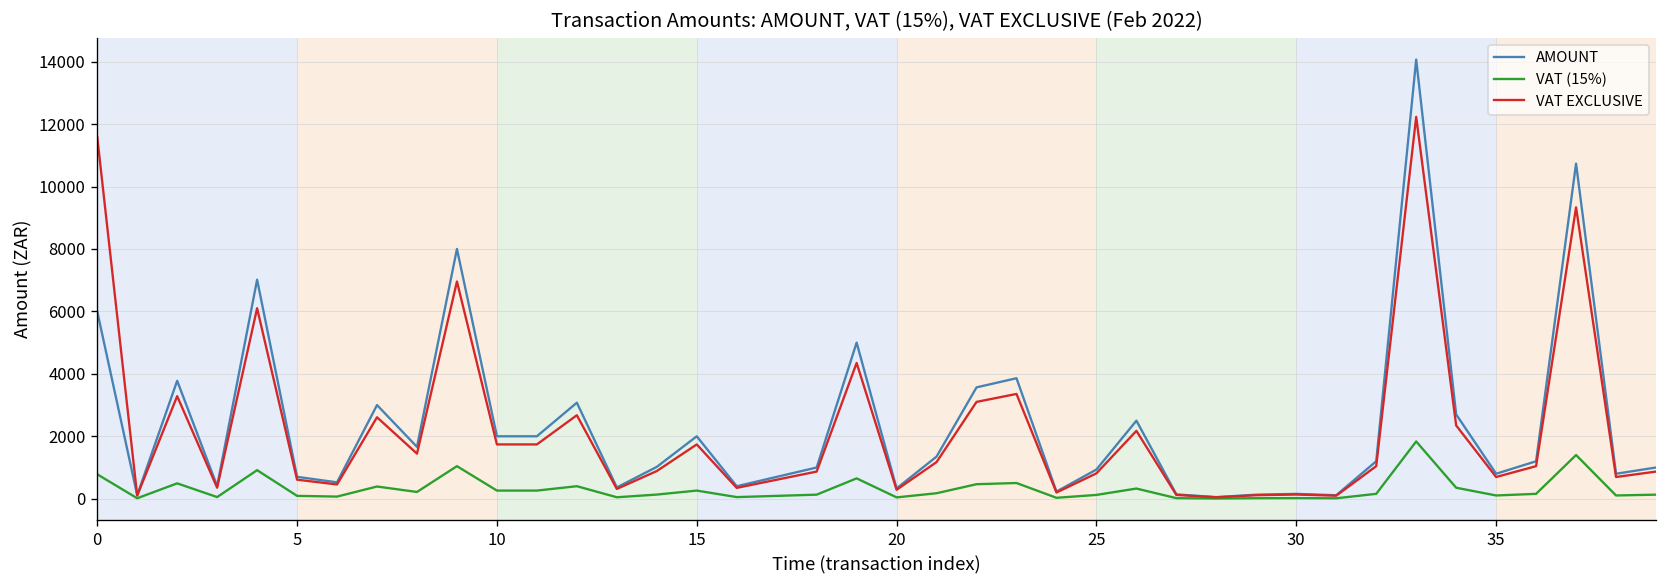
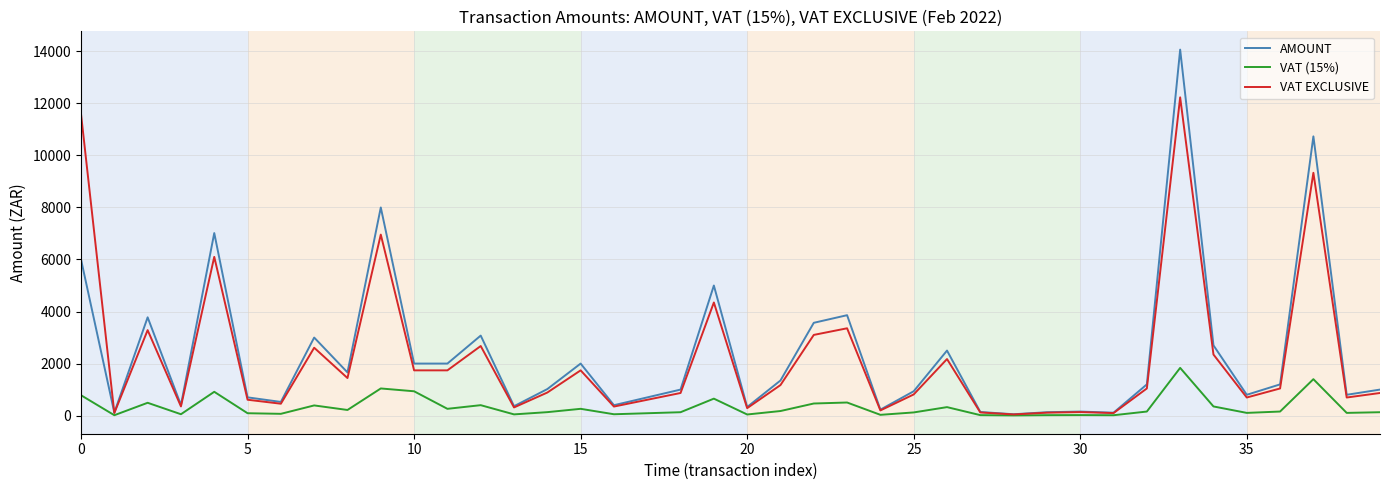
VAT (15%), 10: 300 -> 900
